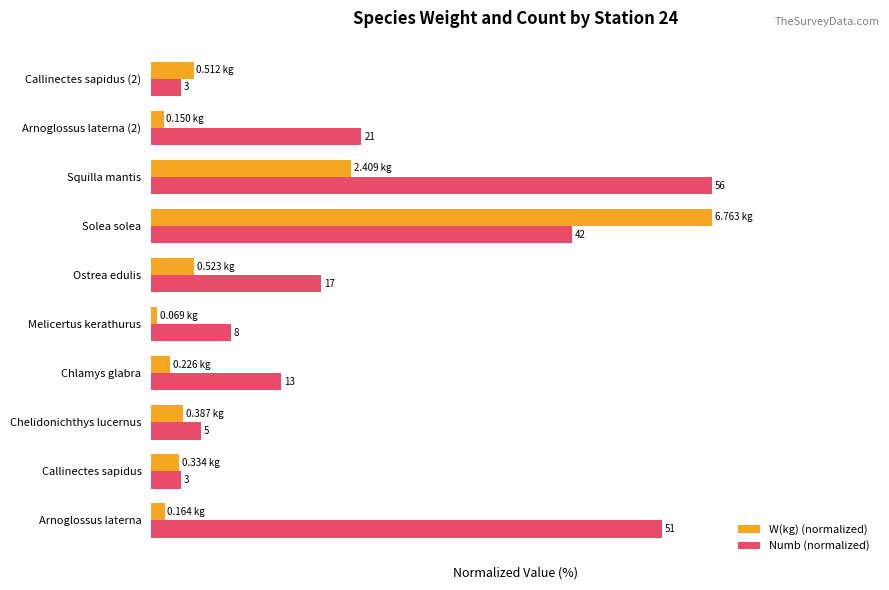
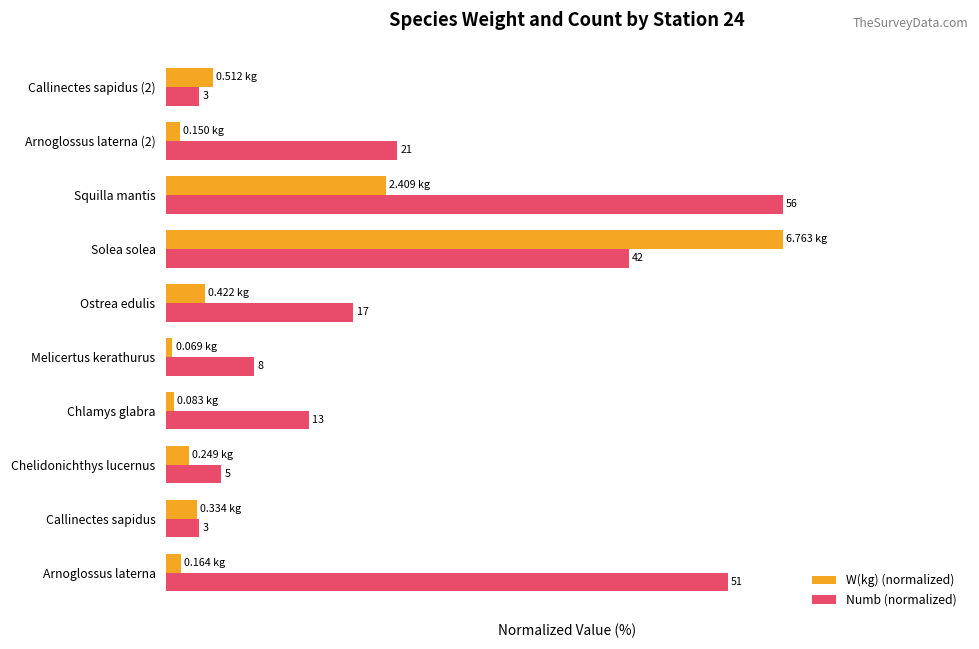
W(kg) (normalized), Ostrea edulis: 0.523 -> 0.422
W(kg) (normalized), Chlamys glabra: 0.226 -> 0.083
W(kg) (normalized), Chelidonichthys lucernus: 0.387 -> 0.249
